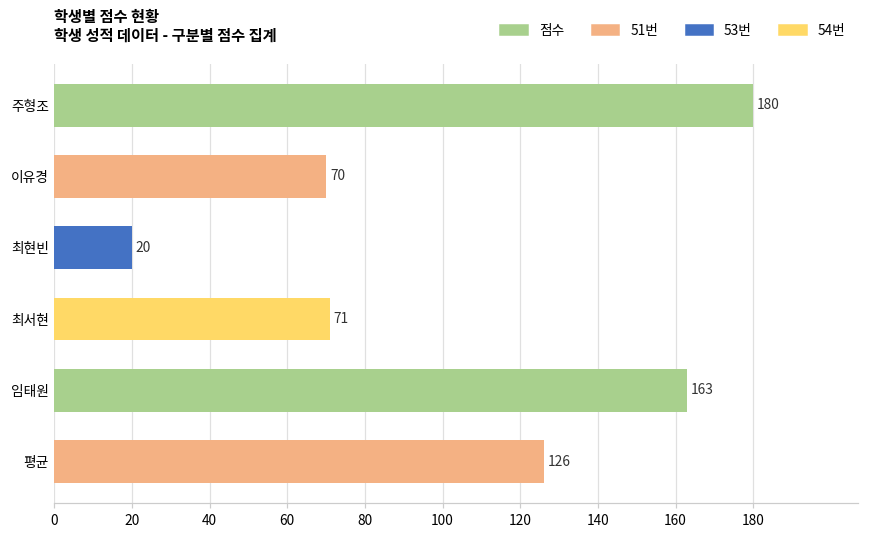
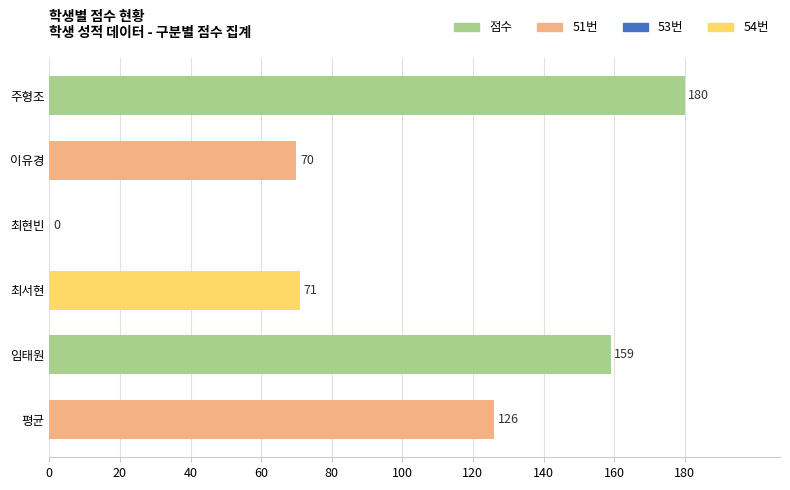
최현빈: 20 -> 0
임태원: 163 -> 159
